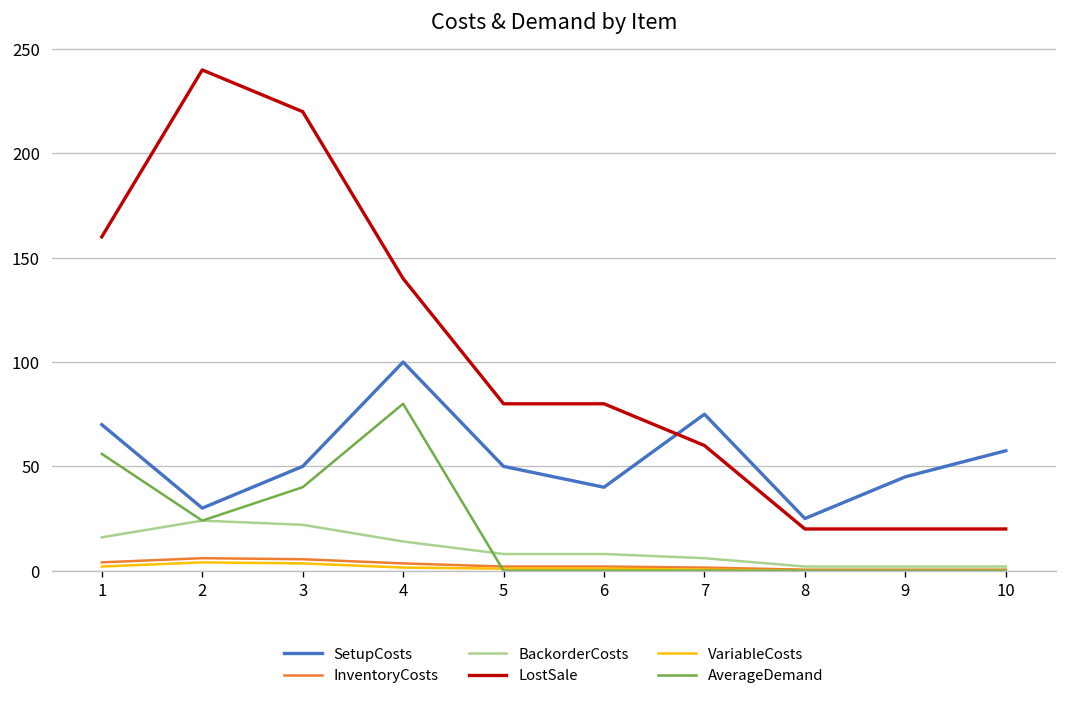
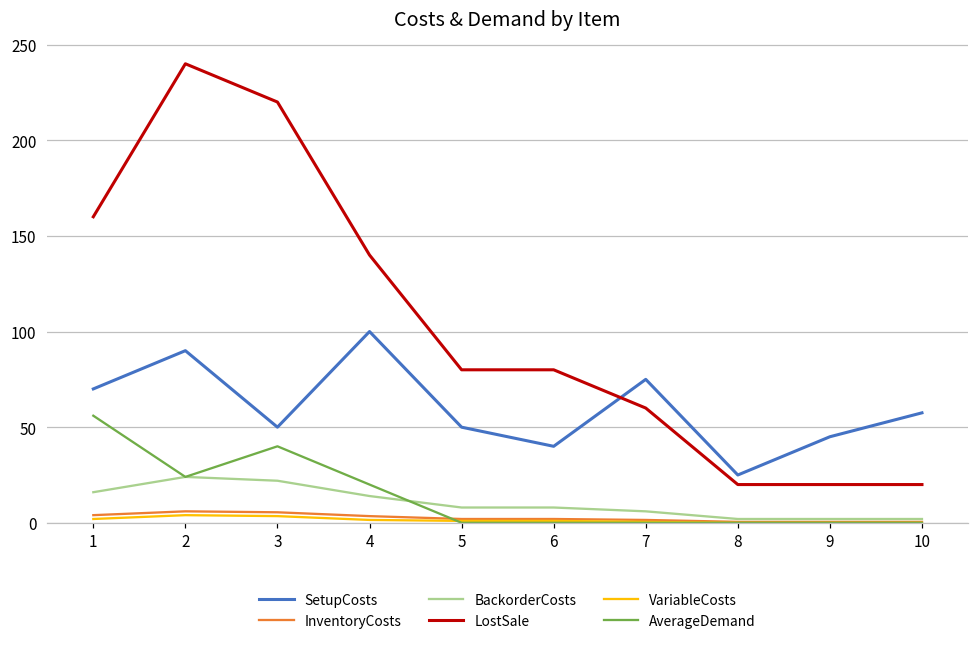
SetupCosts, 2: 30 -> 90
AverageDemand, 4: 80 -> 20
